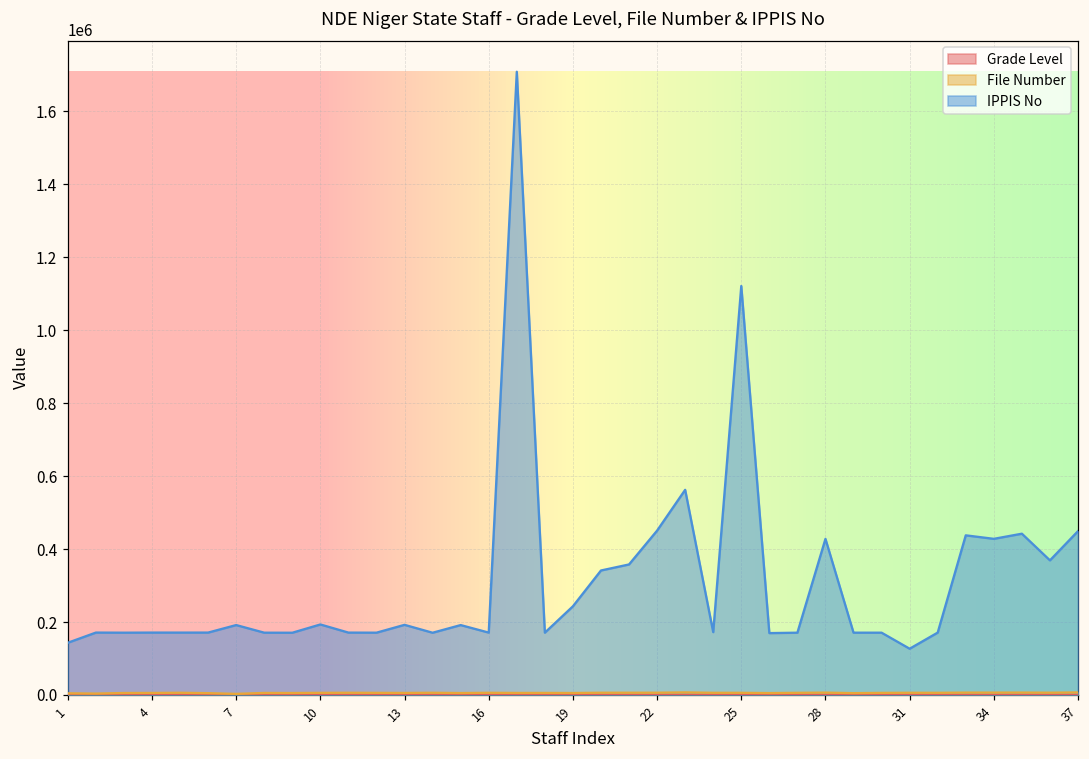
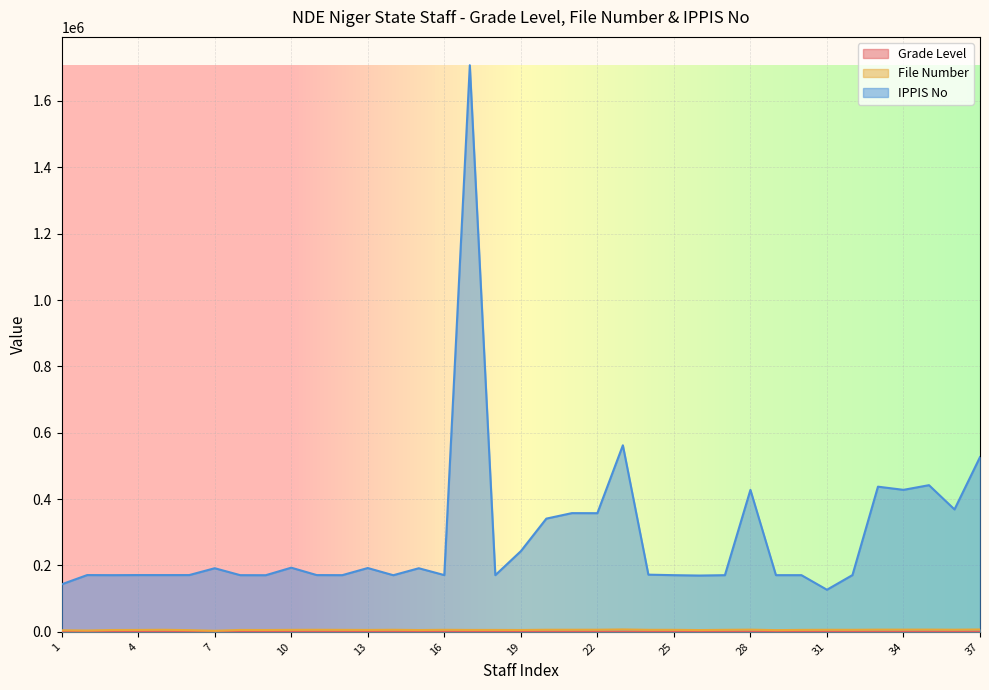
IPPIS No, 22: 450000 -> 360000
IPPIS No, 25: 1120000 -> 170000
IPPIS No, 37: 450000 -> 530000
